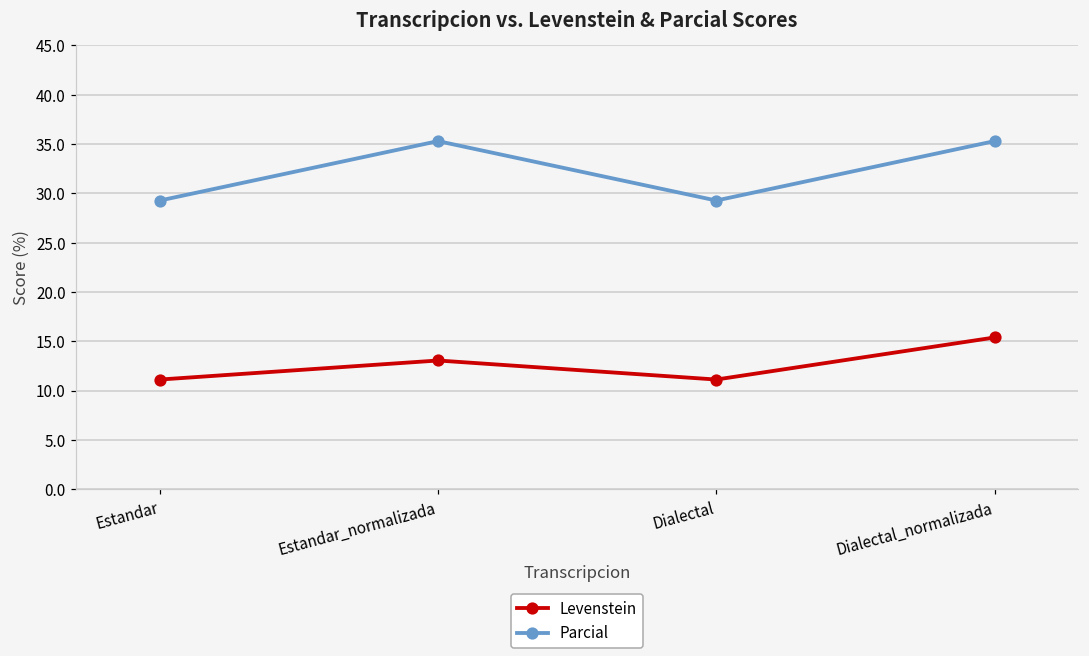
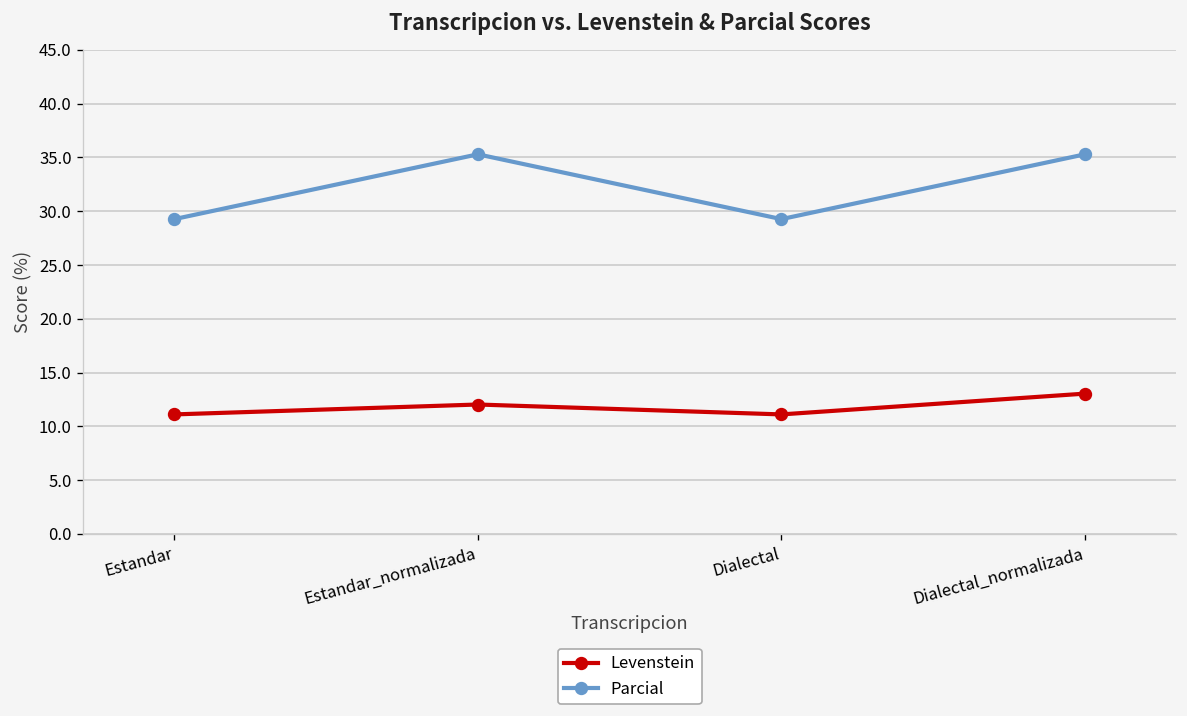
Levenstein, Estandar_normalizada: 13 -> 12
Levenstein, Dialectal_normalizada: 15 -> 13
